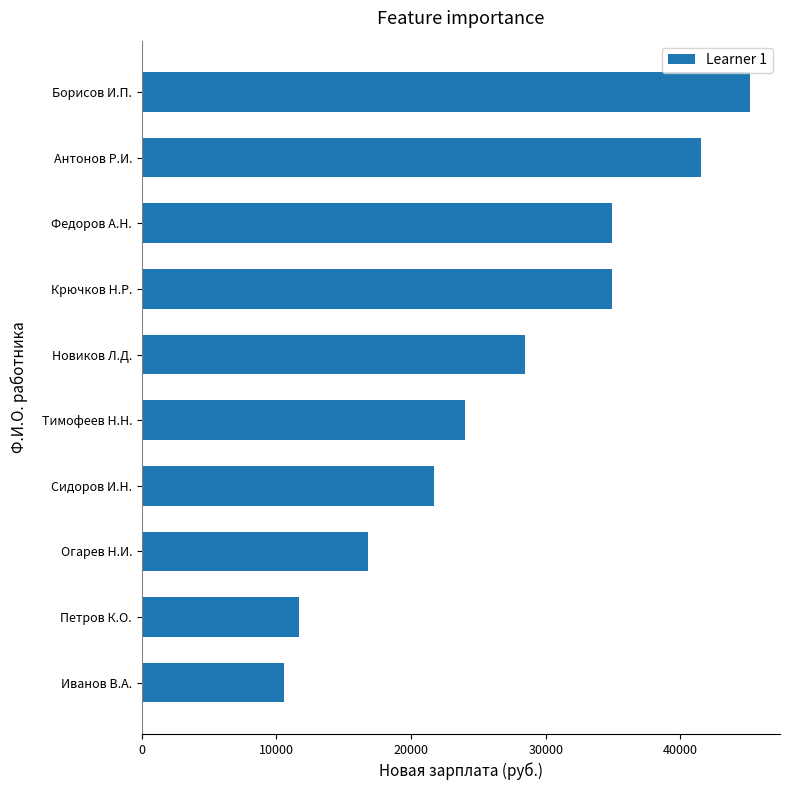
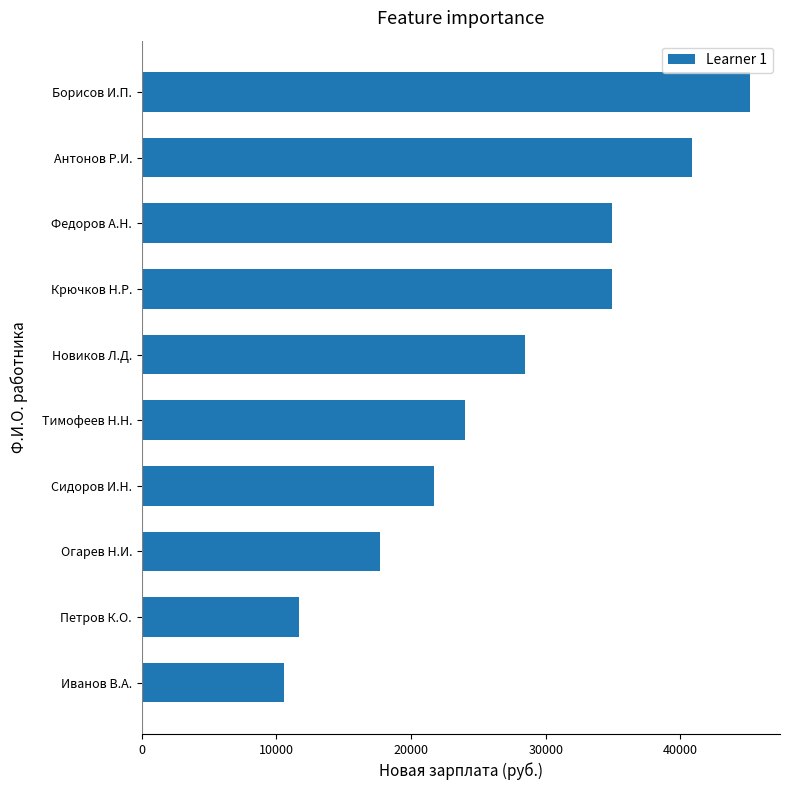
Антонов Р.И.: 41500 -> 40900
Огарев Н.И.: 16800 -> 17700
